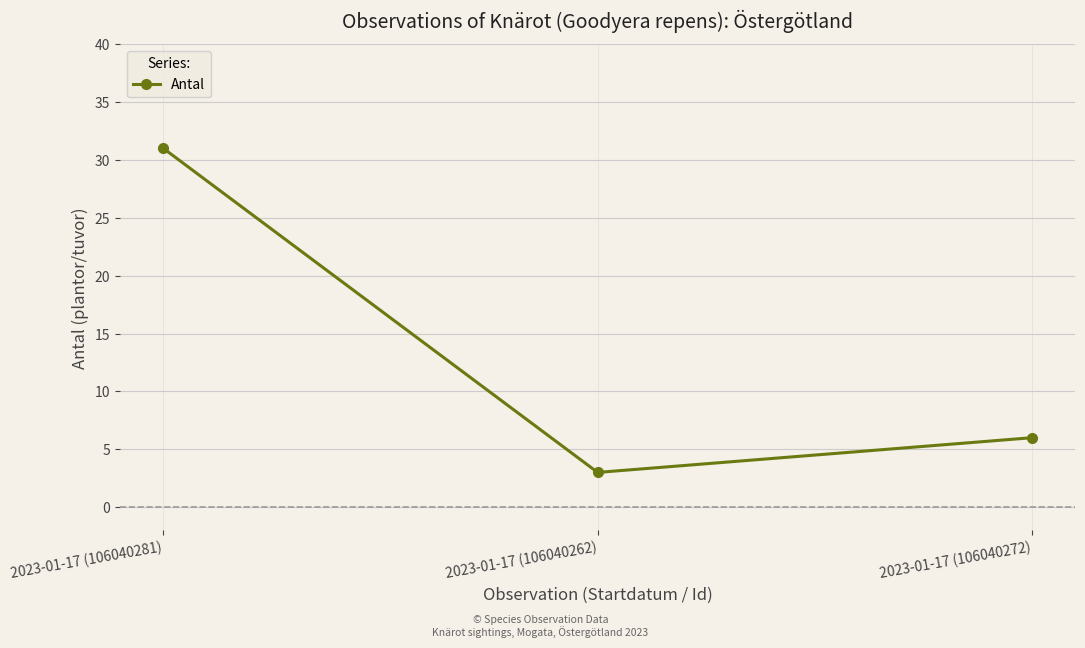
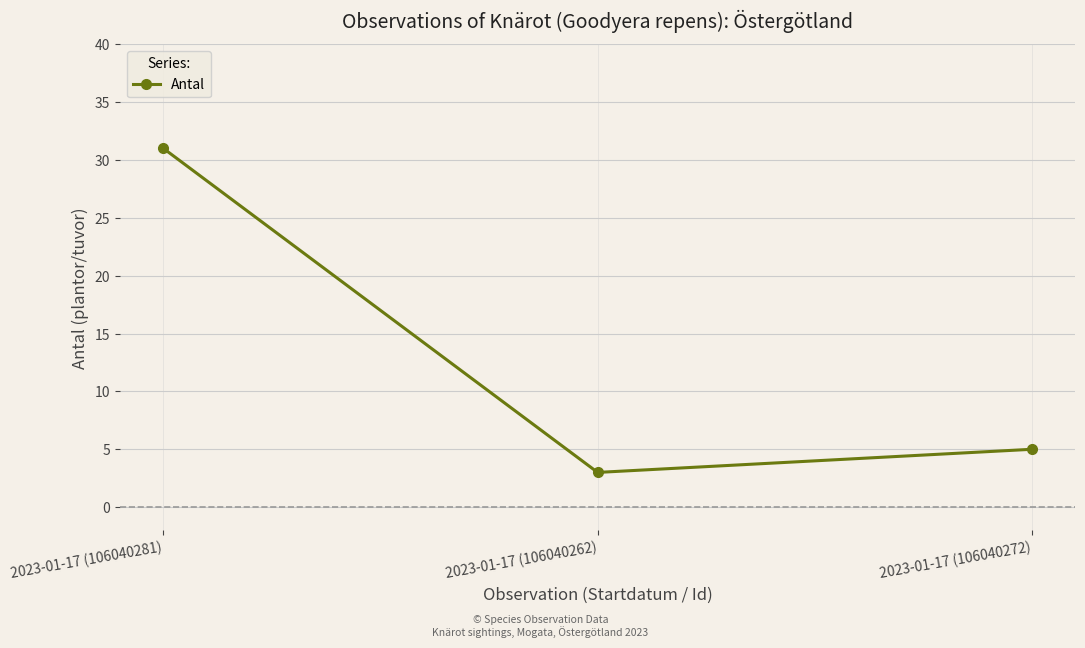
2023-01-17 (106040272): 6 -> 5
